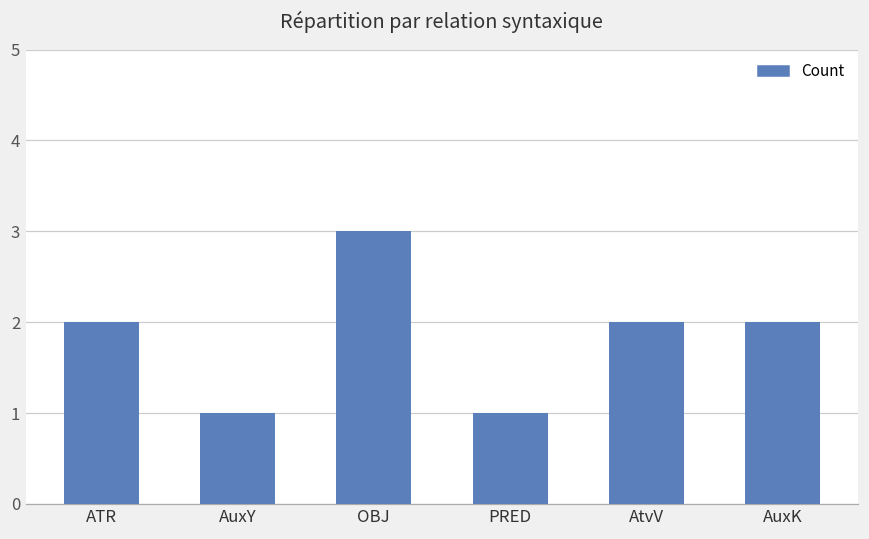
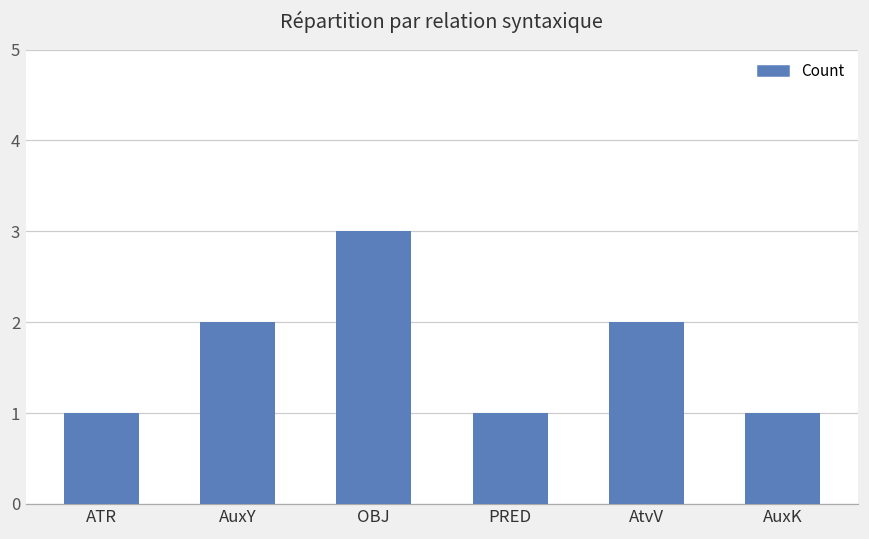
ATR: 2 -> 1
AuxY: 1 -> 2
AuxK: 2 -> 1
